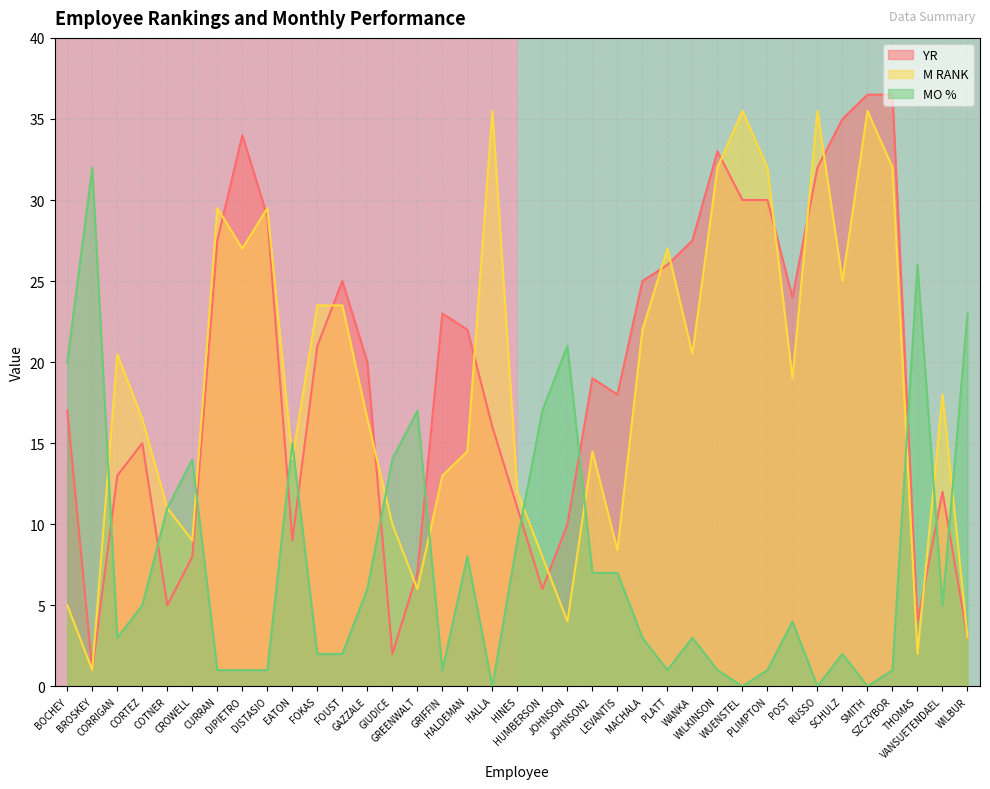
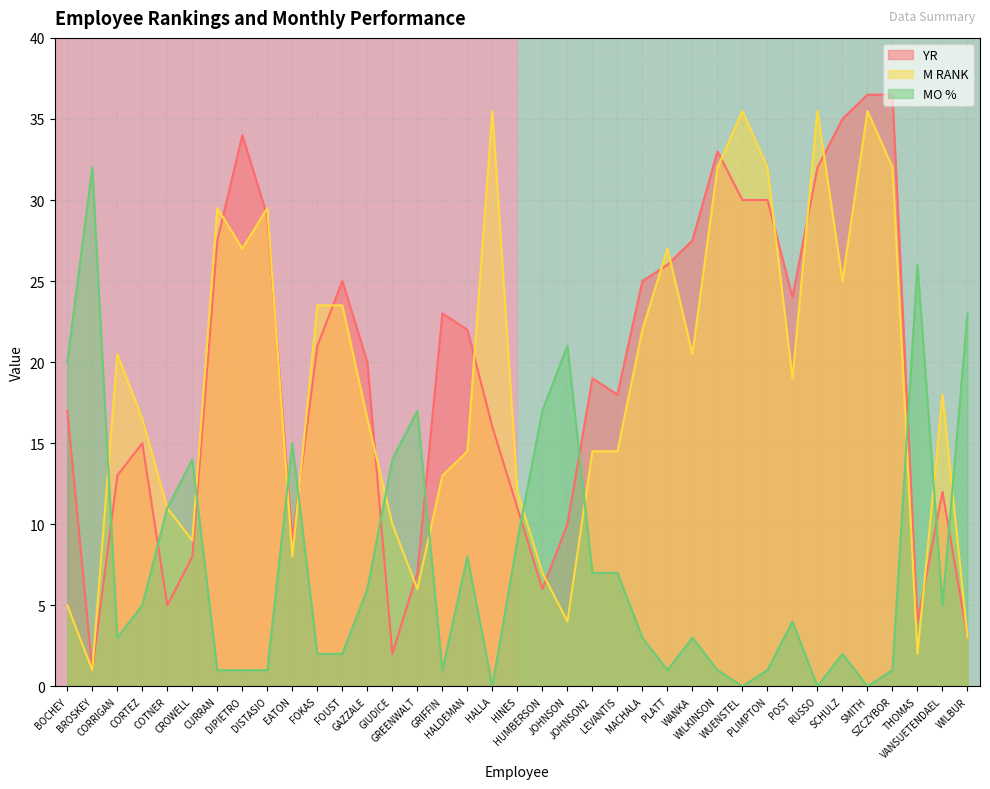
M RANK, EATON: 14 -> 8
M RANK, HUMBERSON: 8 -> 7
M RANK, LEVANTIS: 8.4 -> 14.5
